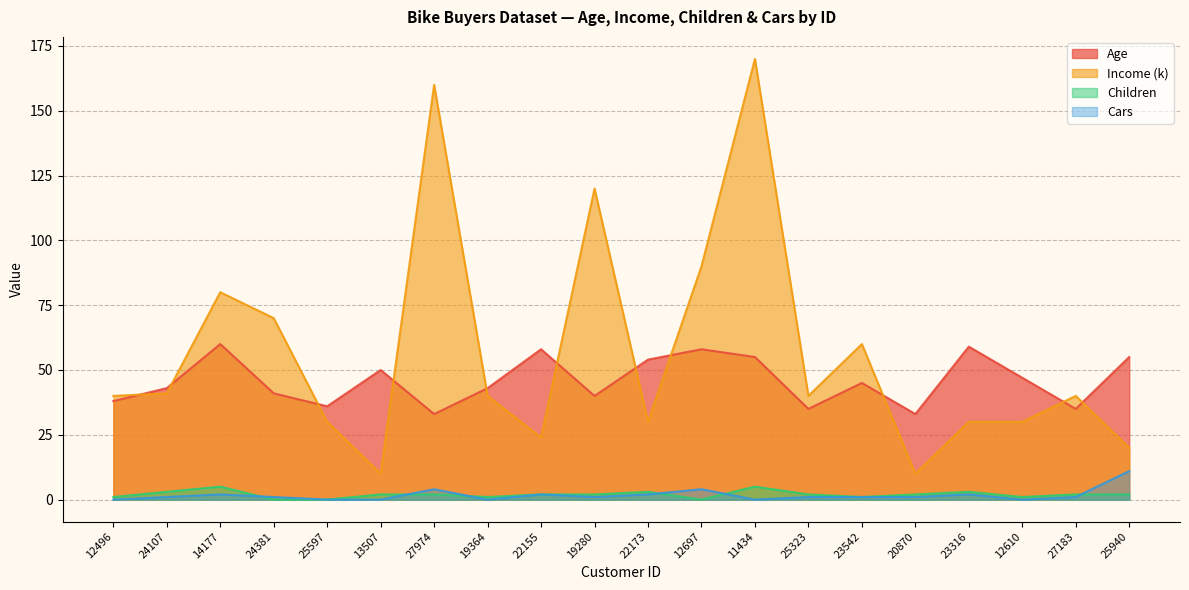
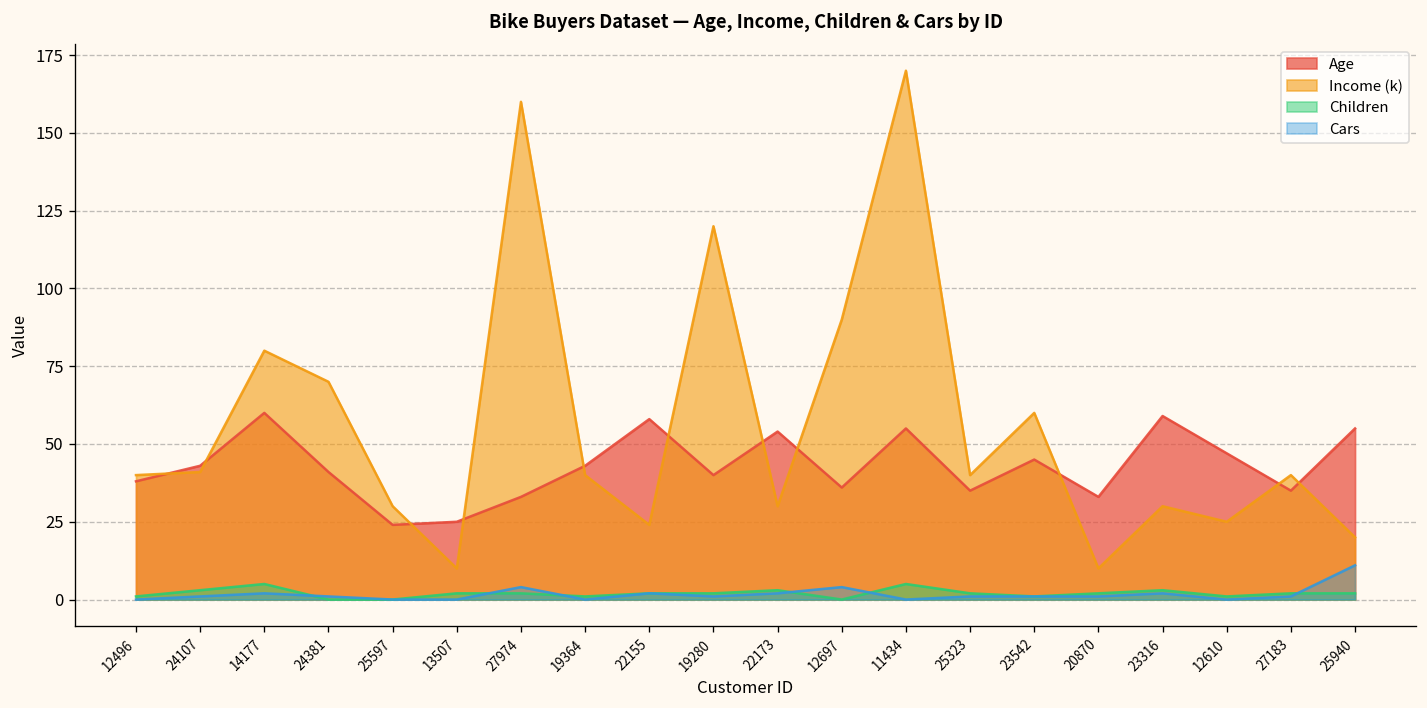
Age, 25597: 36 -> 24
Age, 13507: 50 -> 25
Age, 12697: 58 -> 36
Income (k), 12610: 30 -> 25
